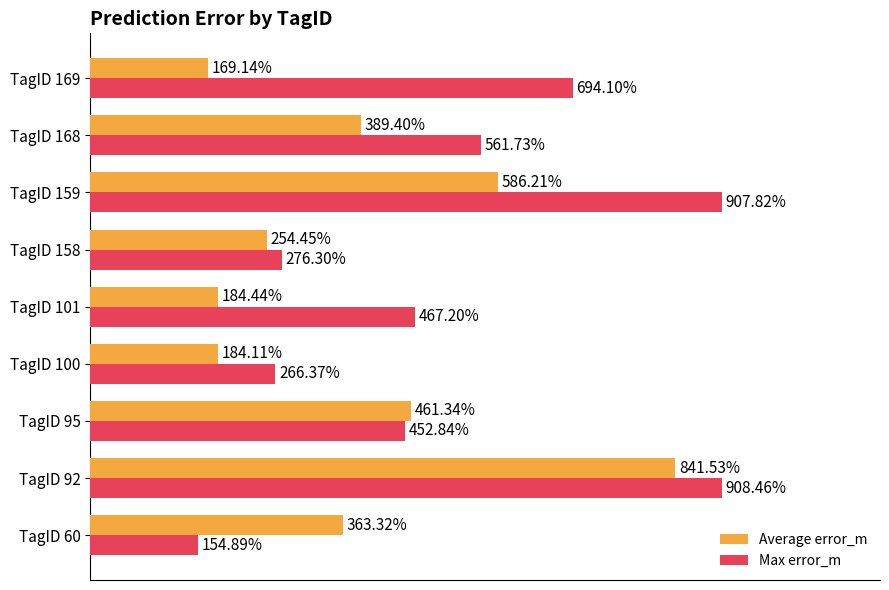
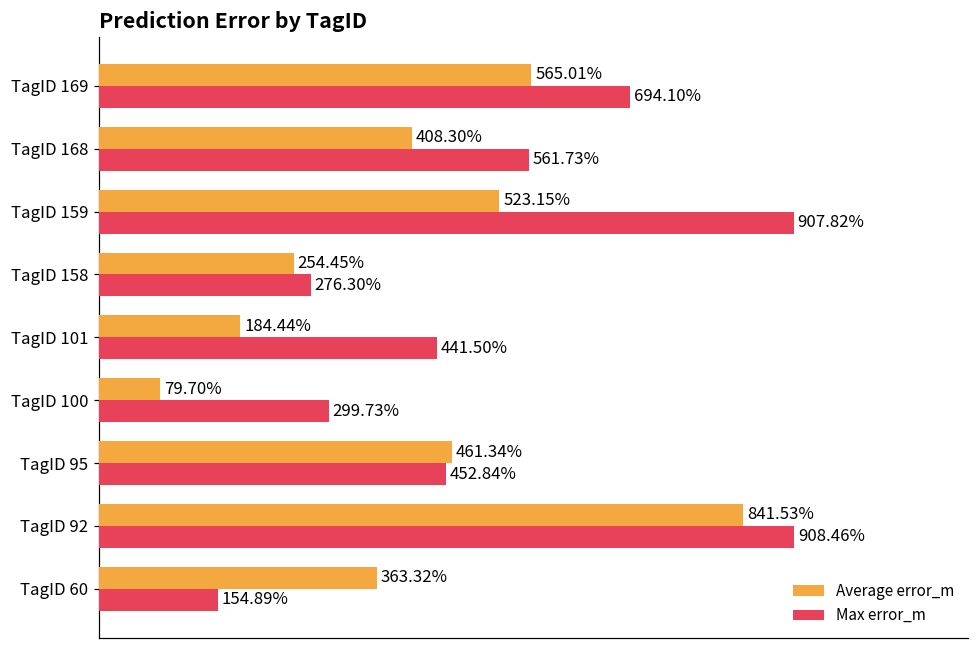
Average error_m, TagID 169: 169.14% -> 565.01%
Average error_m, TagID 168: 389.40% -> 408.30%
Average error_m, TagID 159: 586.21% -> 523.15%
Max error_m, TagID 101: 467.20% -> 441.50%
Average error_m, TagID 100: 184.11% -> 79.70%
Max error_m, TagID 100: 266.37% -> 299.73%
